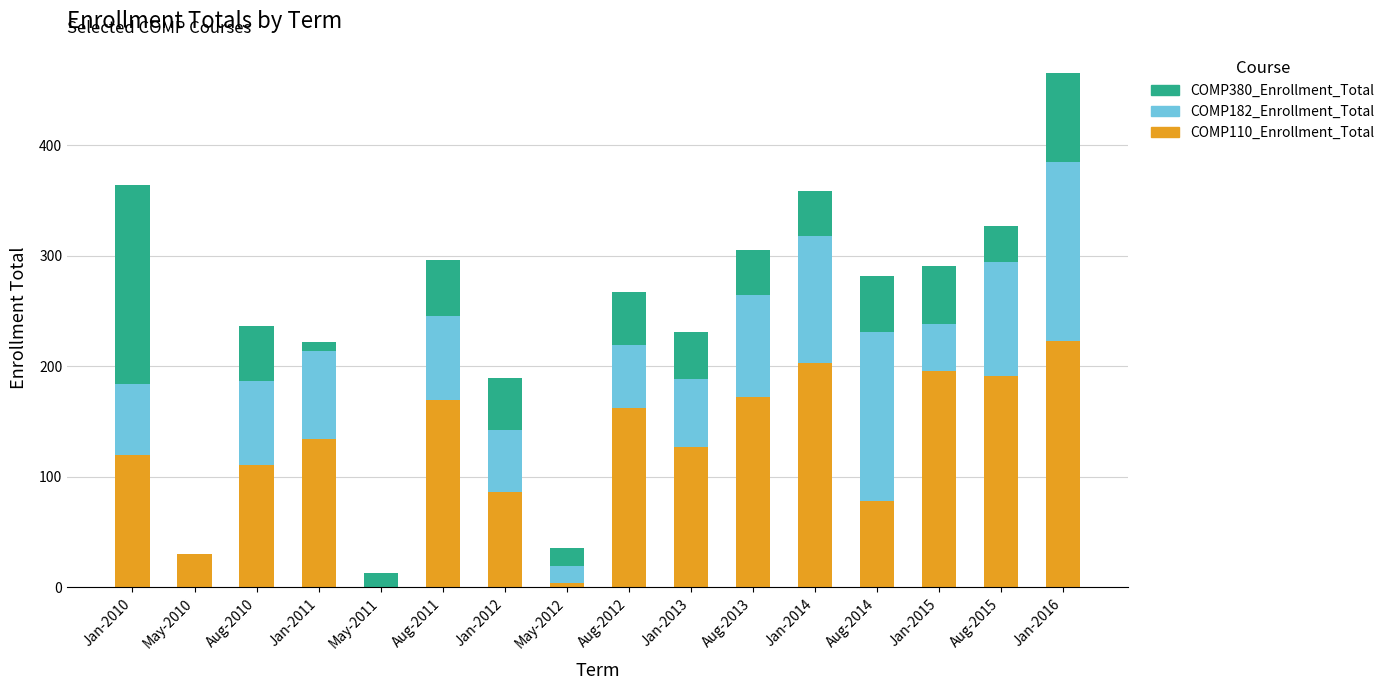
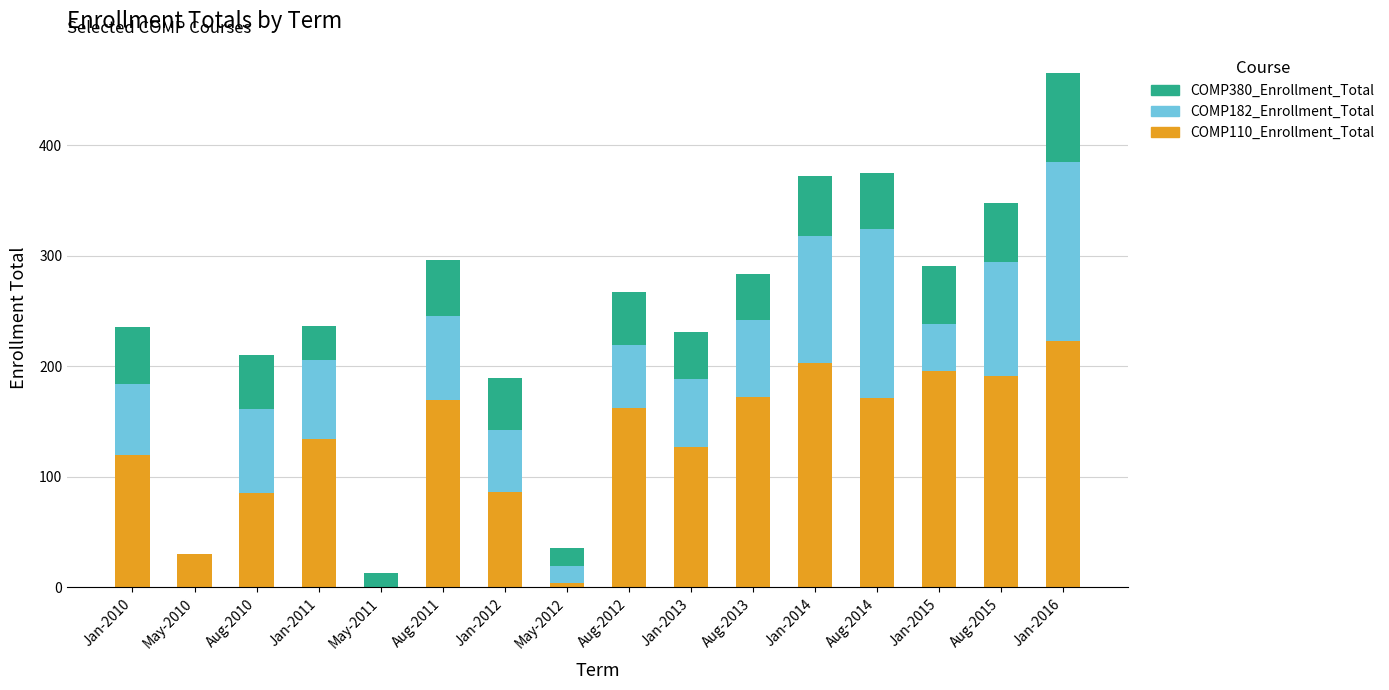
COMP380_Enrollment_Total, Jan-2010: 180 -> 51
COMP110_Enrollment_Total, Aug-2010: 111 -> 85
COMP182_Enrollment_Total, Jan-2011: 80 -> 72
COMP380_Enrollment_Total, Jan-2011: 8 -> 30
COMP182_Enrollment_Total, Aug-2013: 92 -> 70
COMP380_Enrollment_Total, Jan-2014: 40 -> 54
COMP110_Enrollment_Total, Aug-2014: 78 -> 171
COMP380_Enrollment_Total, Aug-2015: 33 -> 54
